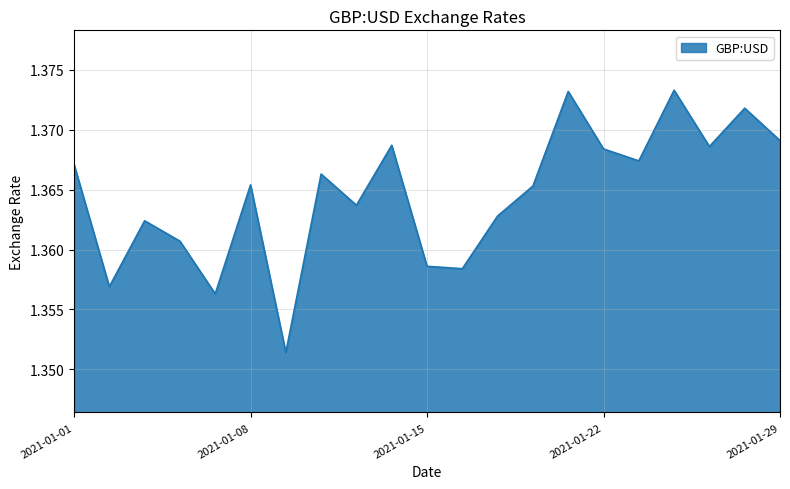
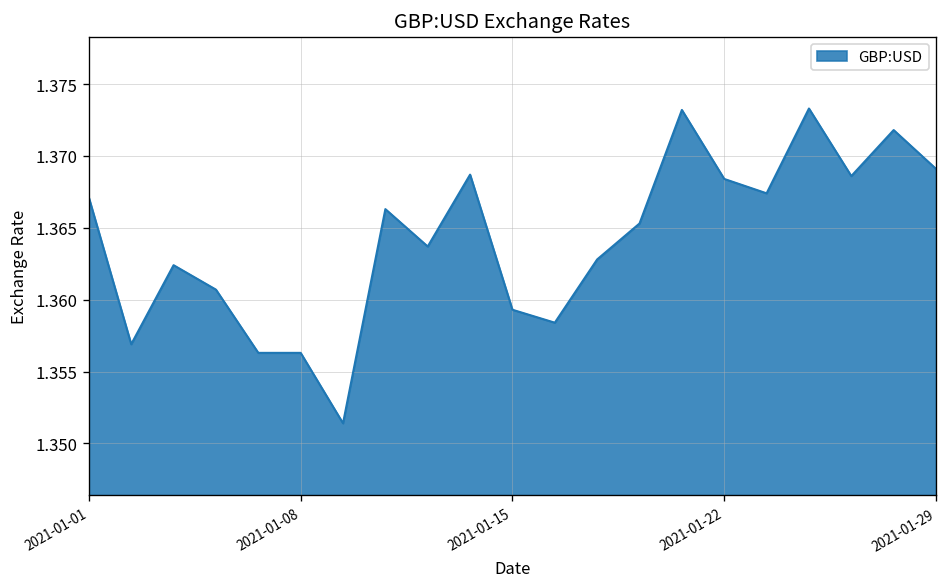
2021-01-08: 1.3654 -> 1.3563
2021-01-15: 1.3586 -> 1.3593
